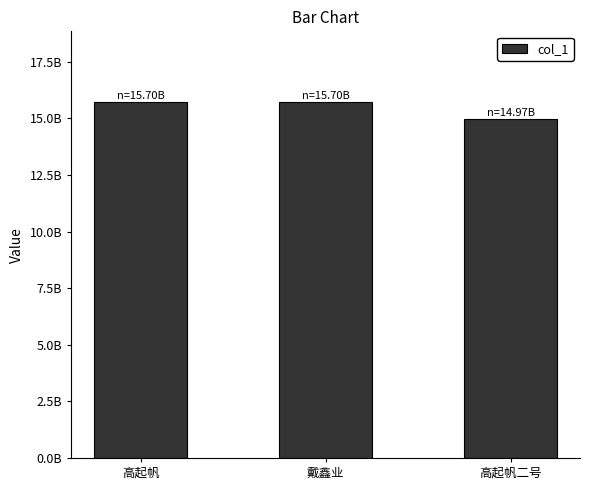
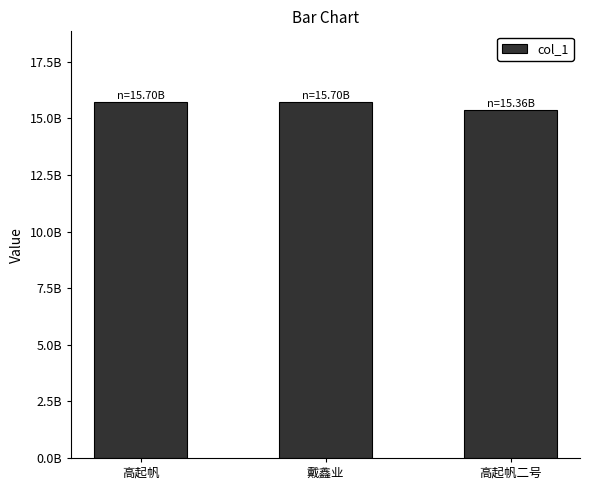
高起帆二号: 14.97B -> 15.36B
